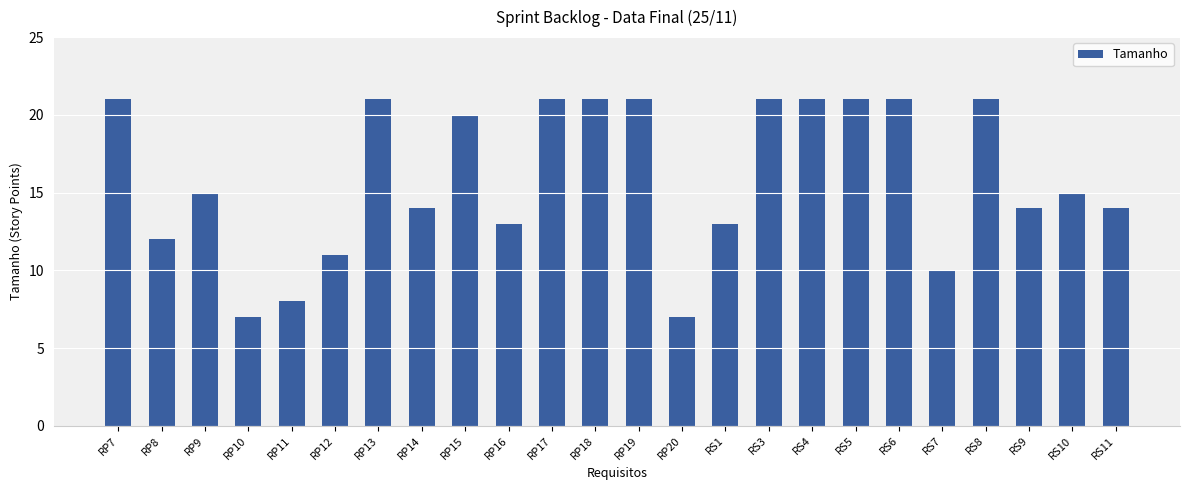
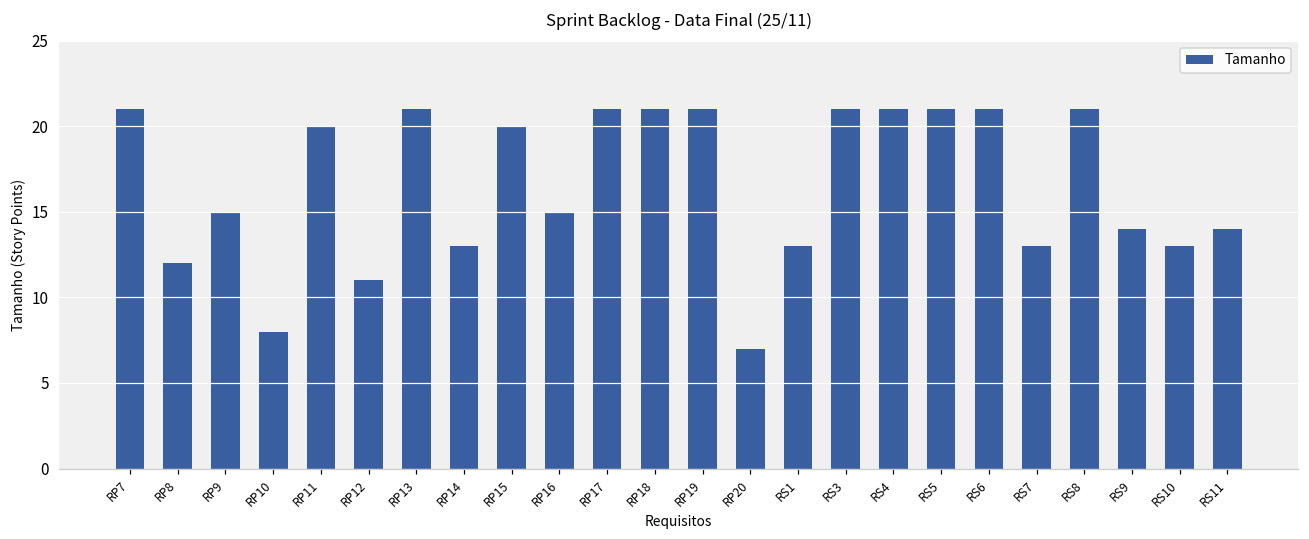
RP10: 7 -> 8
RP11: 8 -> 20
RP14: 14 -> 13
RP16: 13 -> 15
RS7: 10 -> 13
RS10: 15 -> 13
